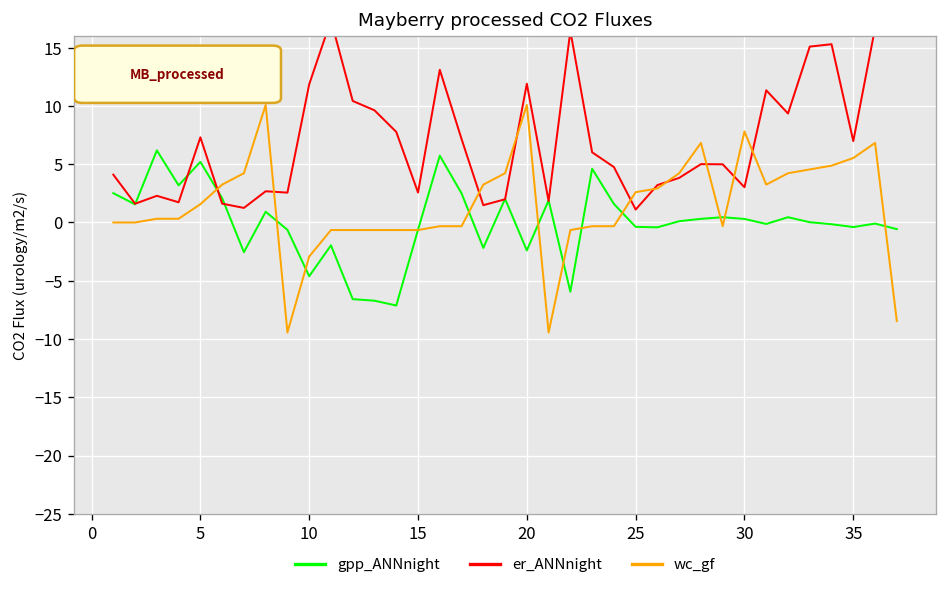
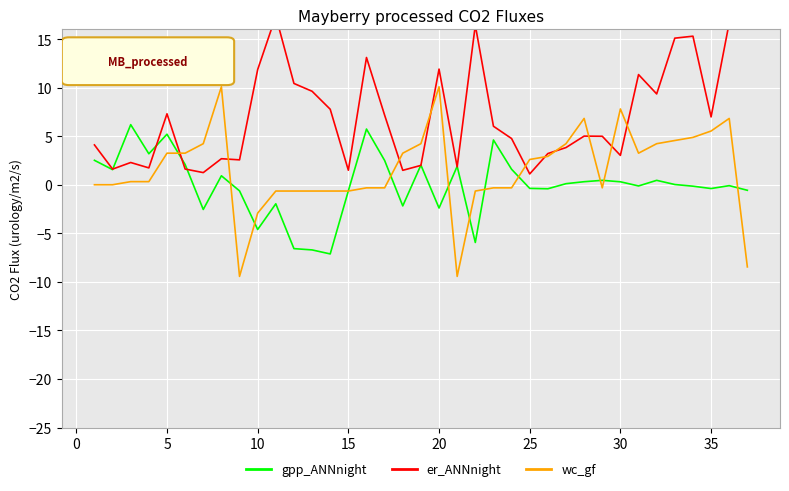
wc_gf, 5: 2 -> 3
er_ANNnight, 15: 3 -> 1
